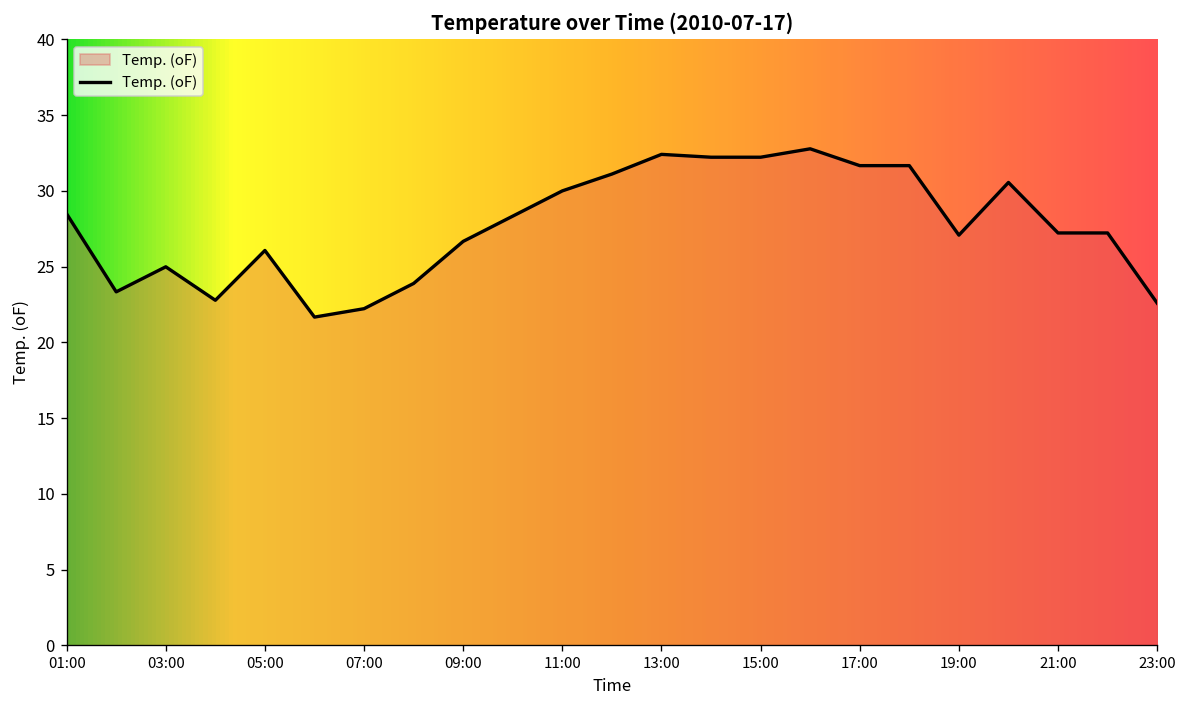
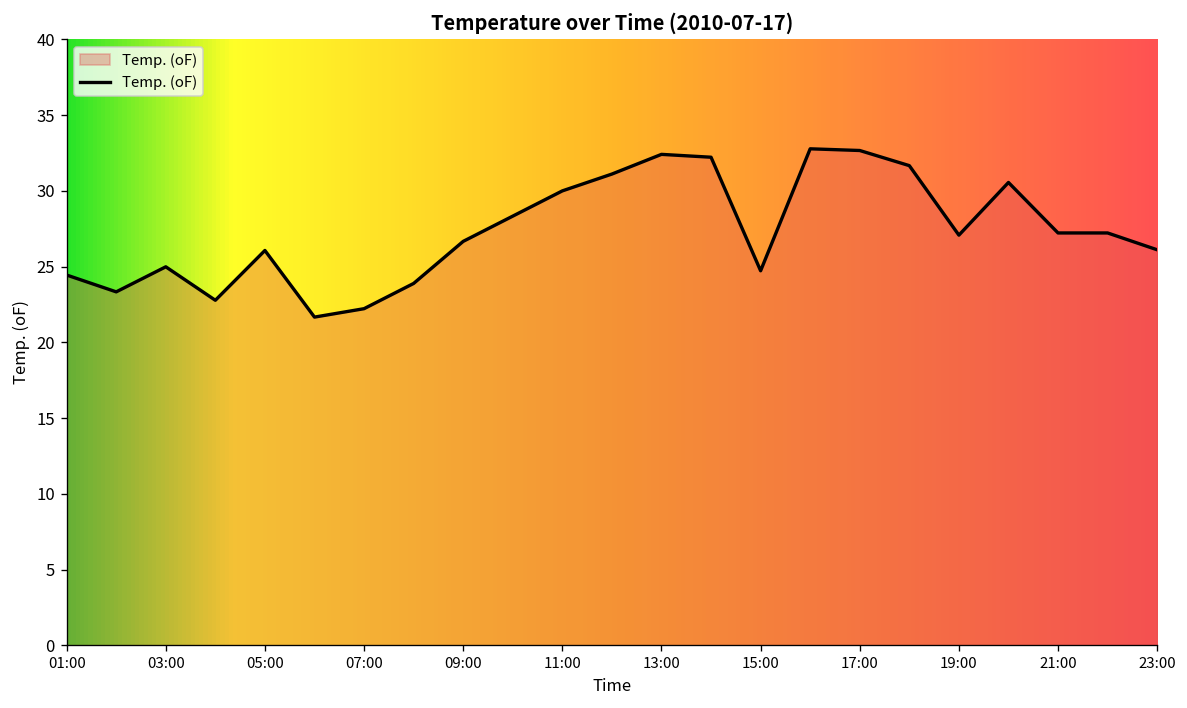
01:00: 28.5 -> 24.4
15:00: 32.2 -> 24.7
17:00: 31.7 -> 32.7
23:00: 22.6 -> 26.1
